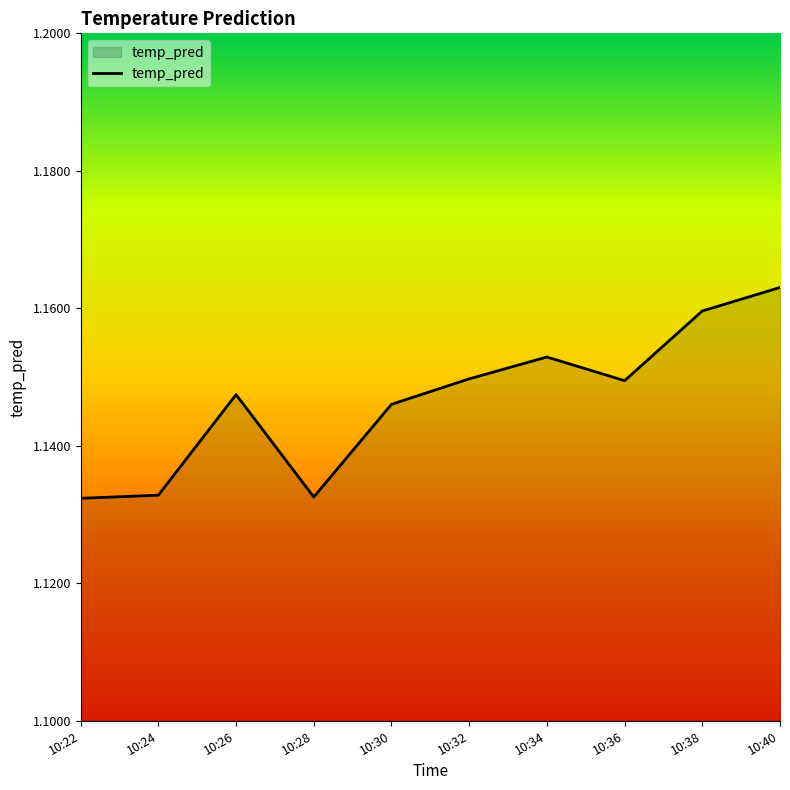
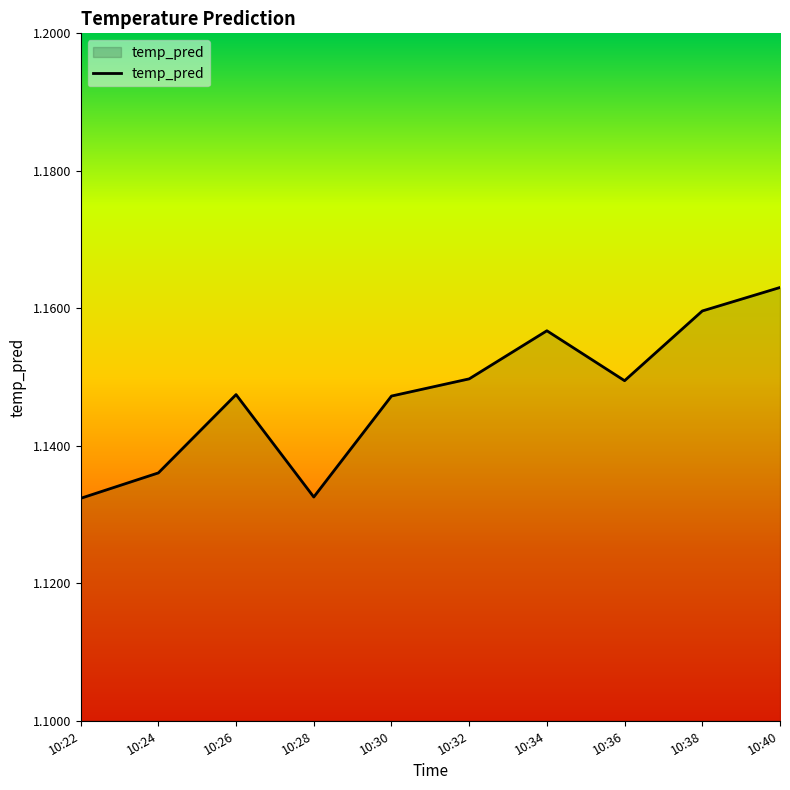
10:24: 1.133 -> 1.136
10:30: 1.146 -> 1.147
10:34: 1.153 -> 1.157
